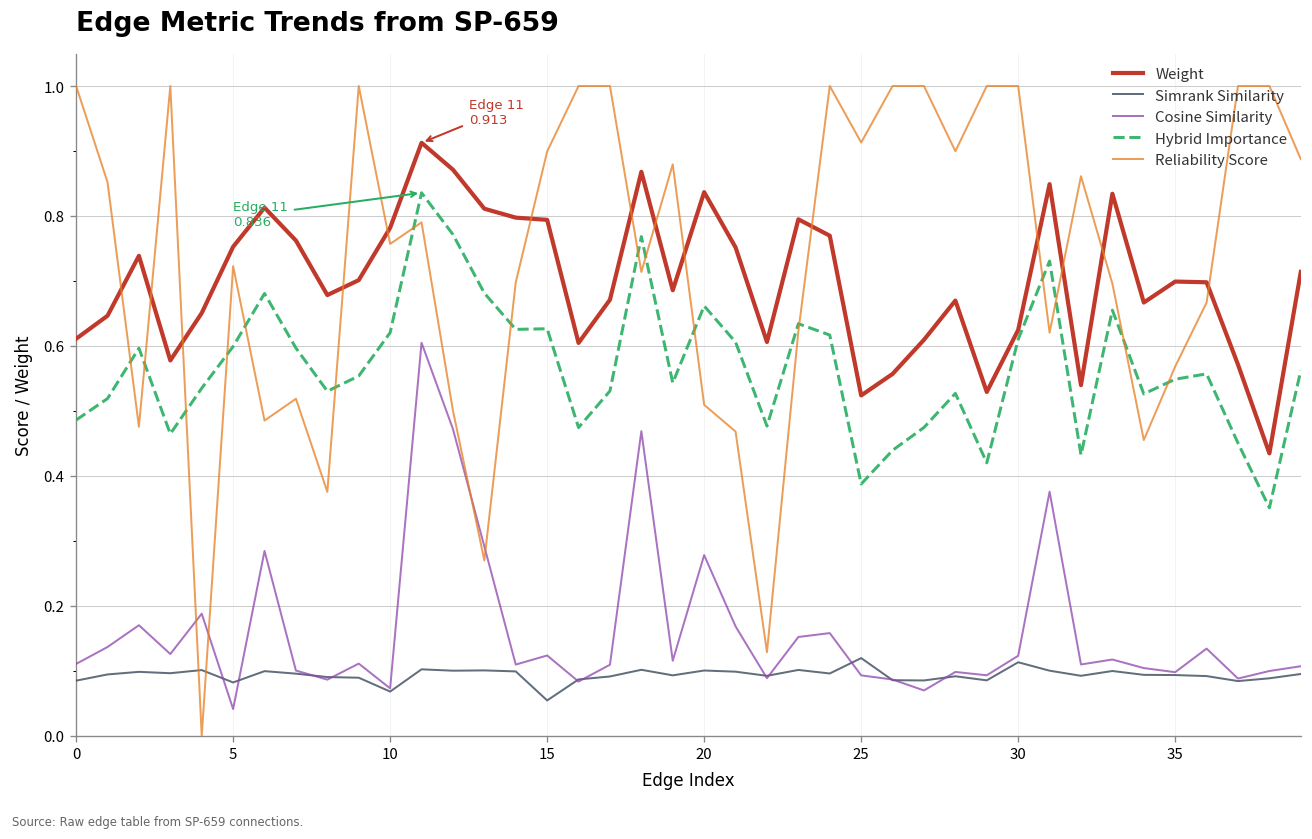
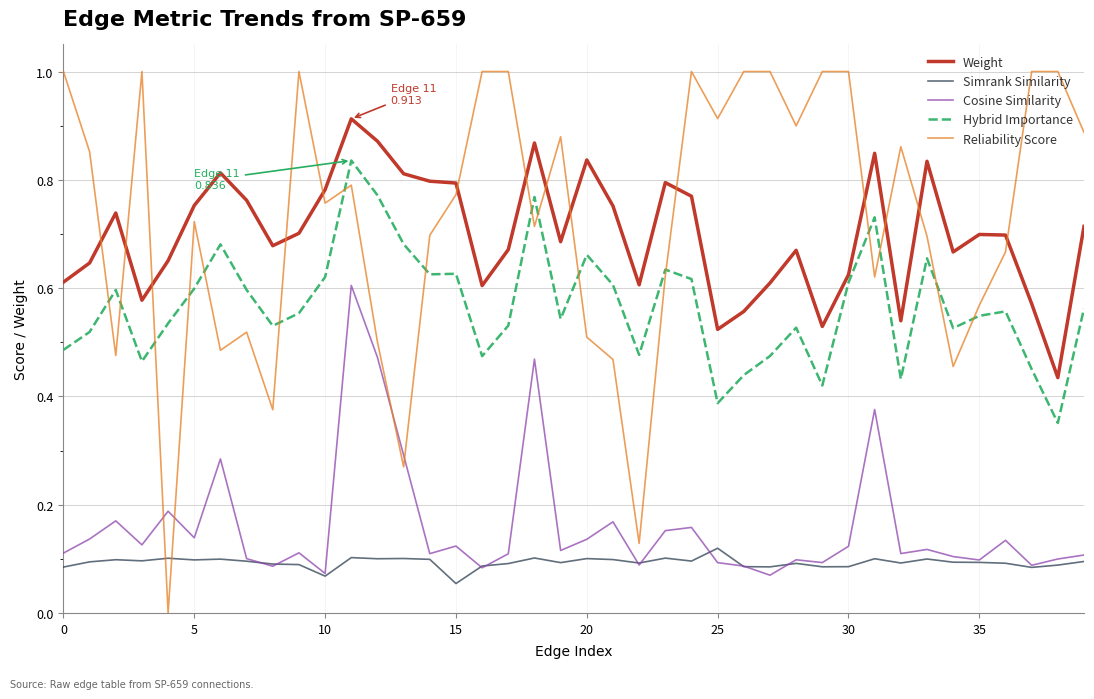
Simrank Similarity, 5: 0.08 -> 0.10
Cosine Similarity, 5: 0.04 -> 0.14
Reliability Score, 15: 0.90 -> 0.77
Cosine Similarity, 20: 0.28 -> 0.14
Simrank Similarity, 30: 0.11 -> 0.09
